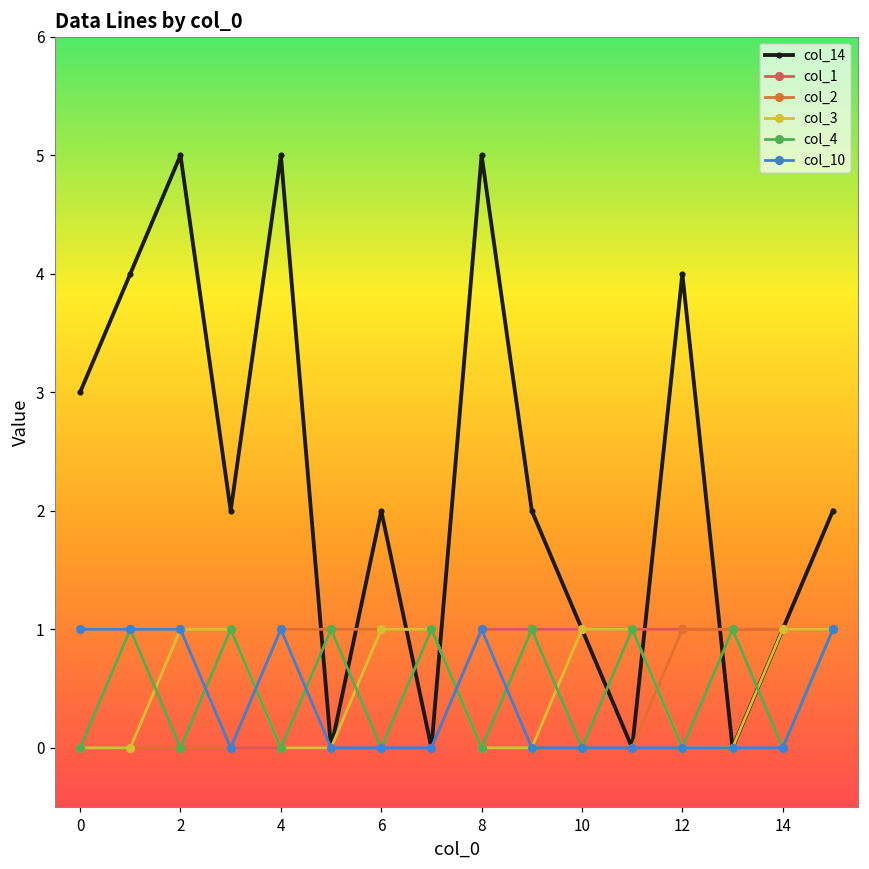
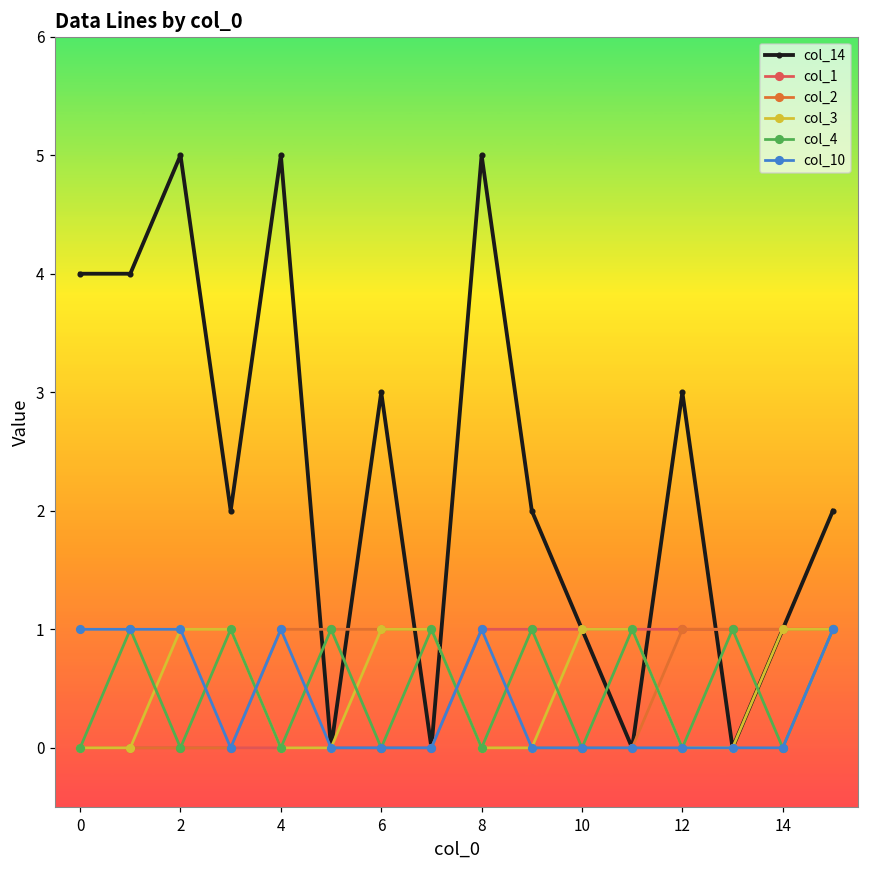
col_14, 0: 3 -> 4
col_14, 6: 2 -> 3
col_14, 12: 4 -> 3
